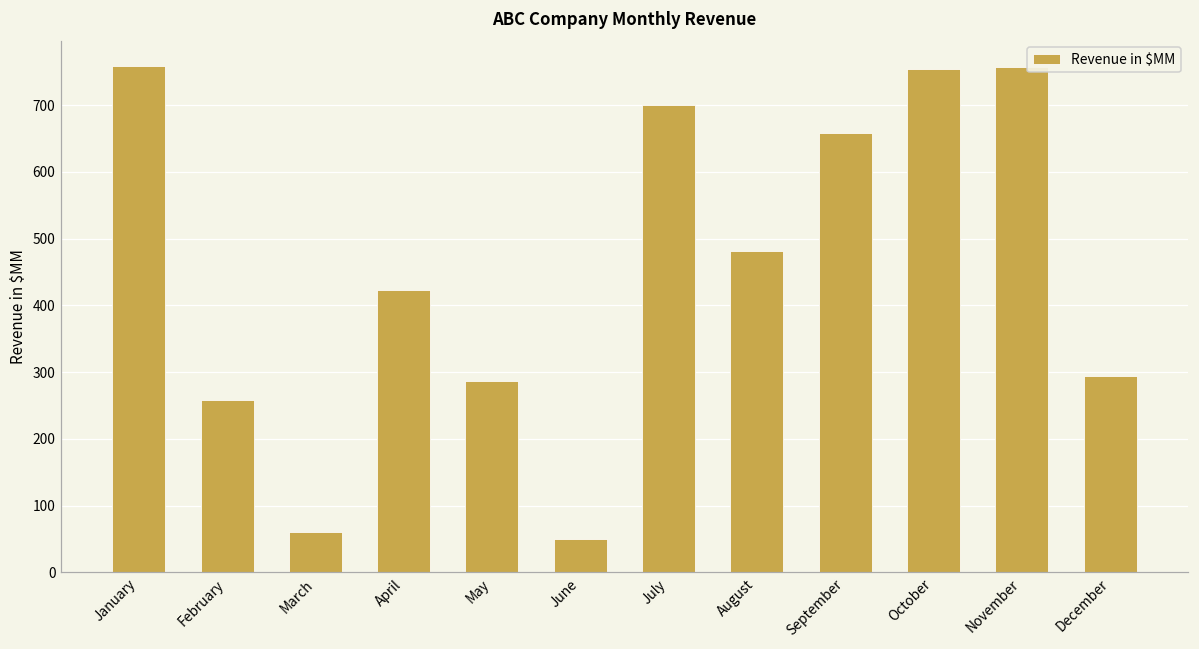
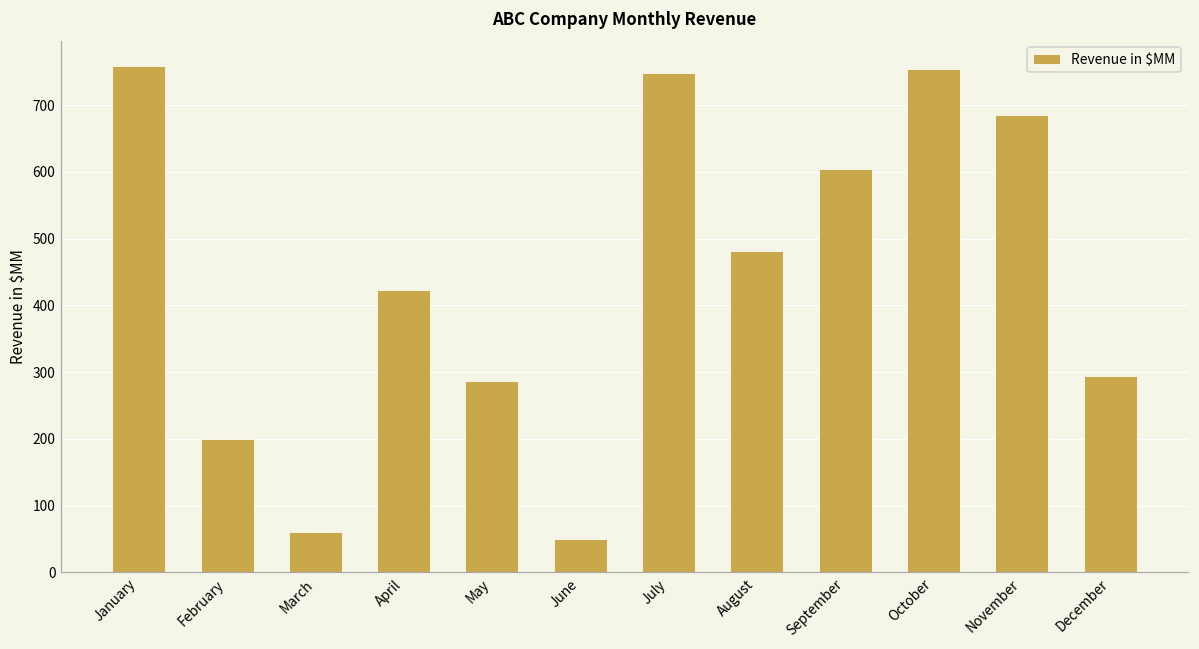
February: 260 -> 200
July: 700 -> 750
September: 660 -> 610
November: 760 -> 690
